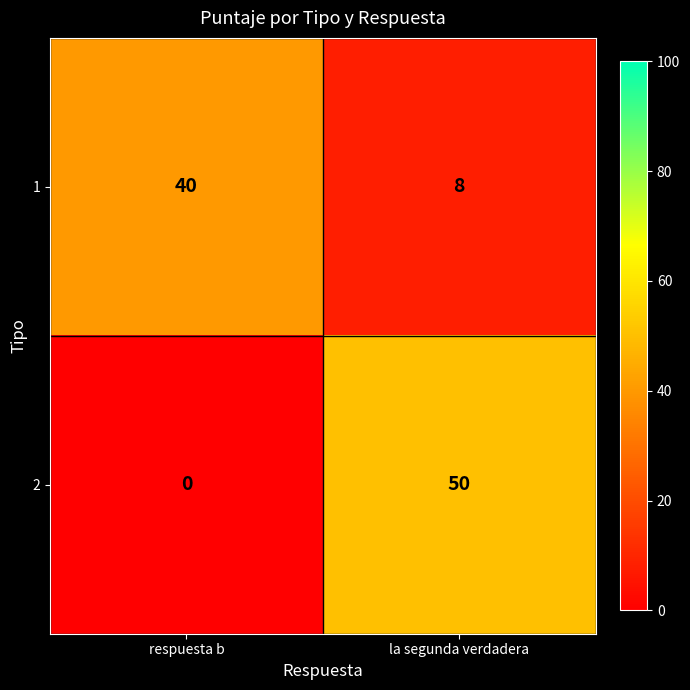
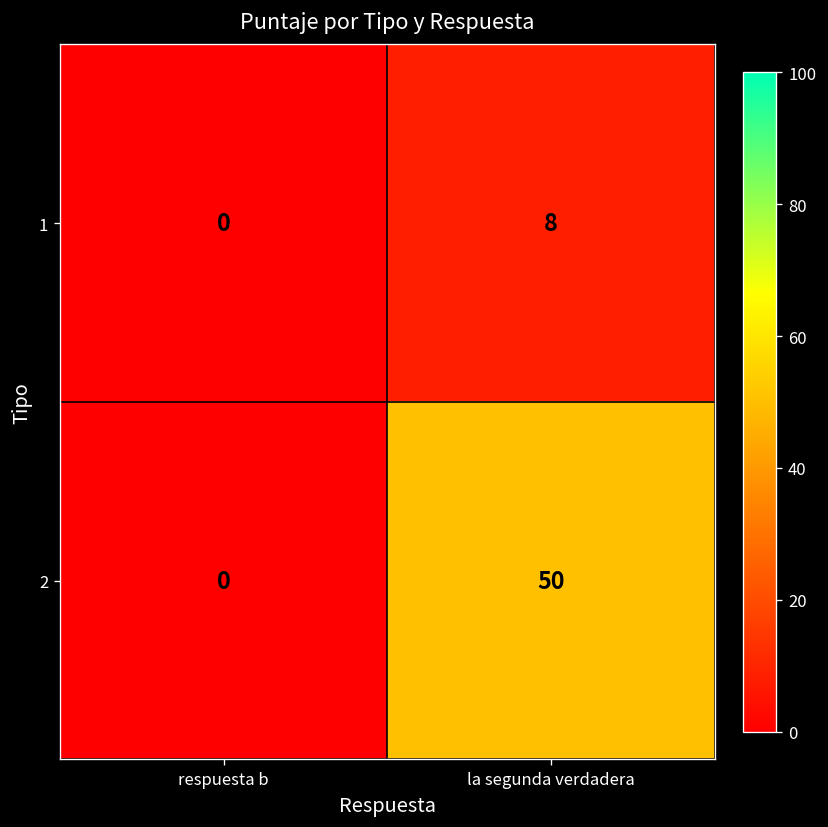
1, respuesta b: 40 -> 0
